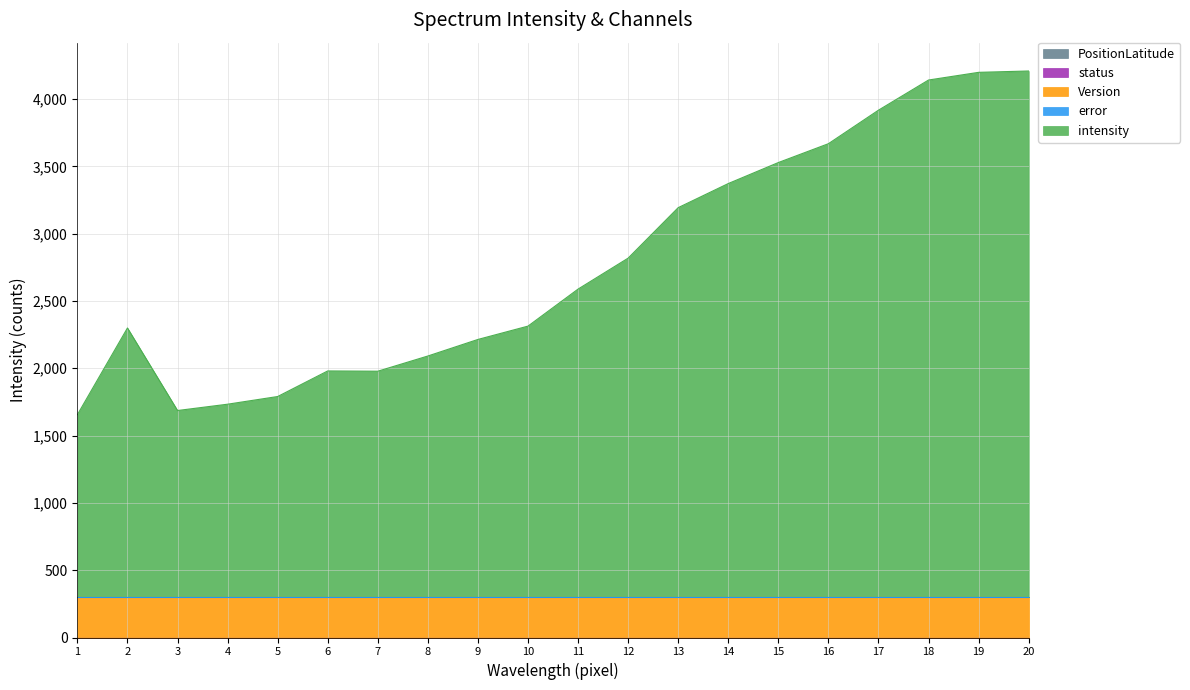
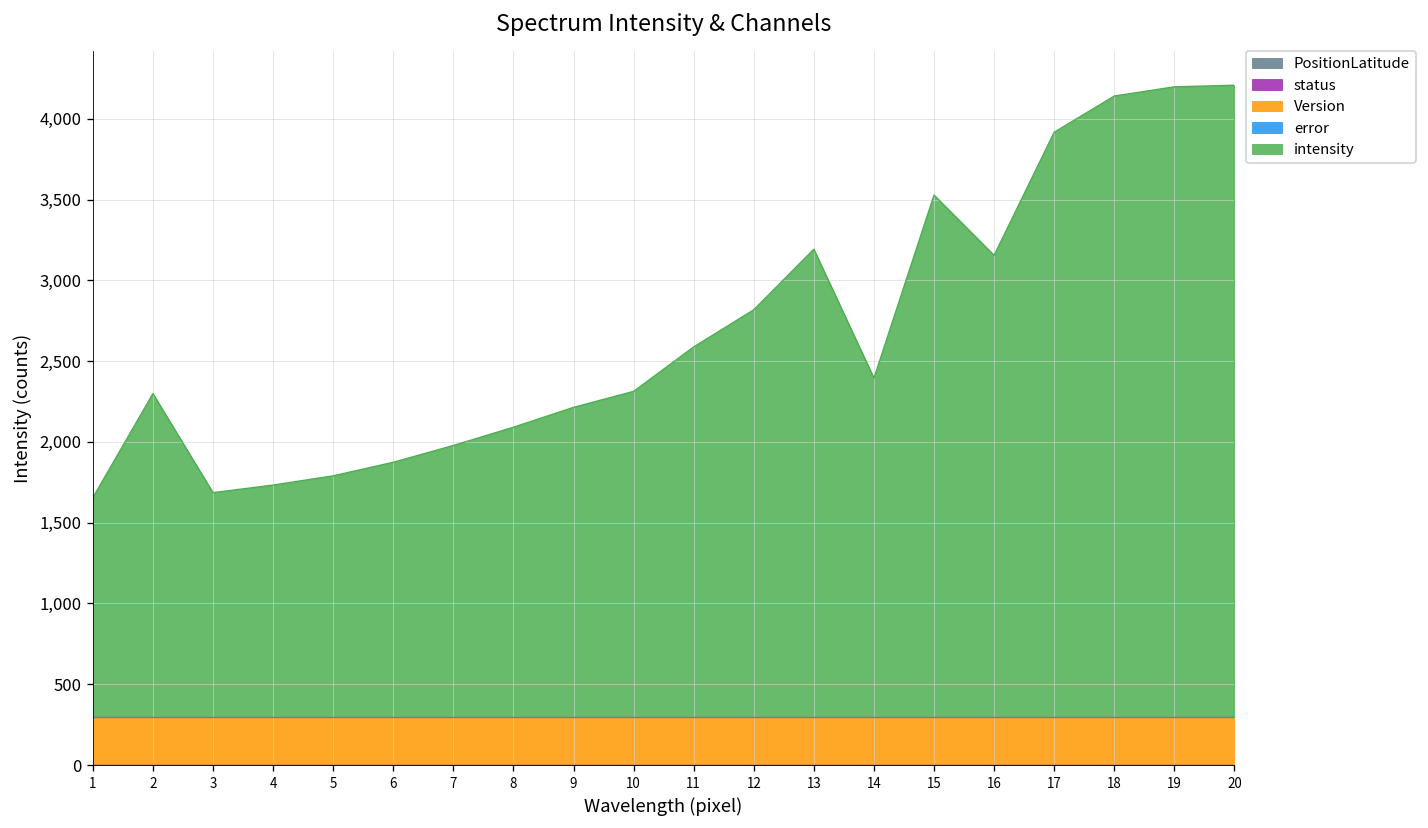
intensity, 6: 1,980 -> 1,870
intensity, 14: 3,370 -> 2,400
intensity, 16: 3,670 -> 3,160
